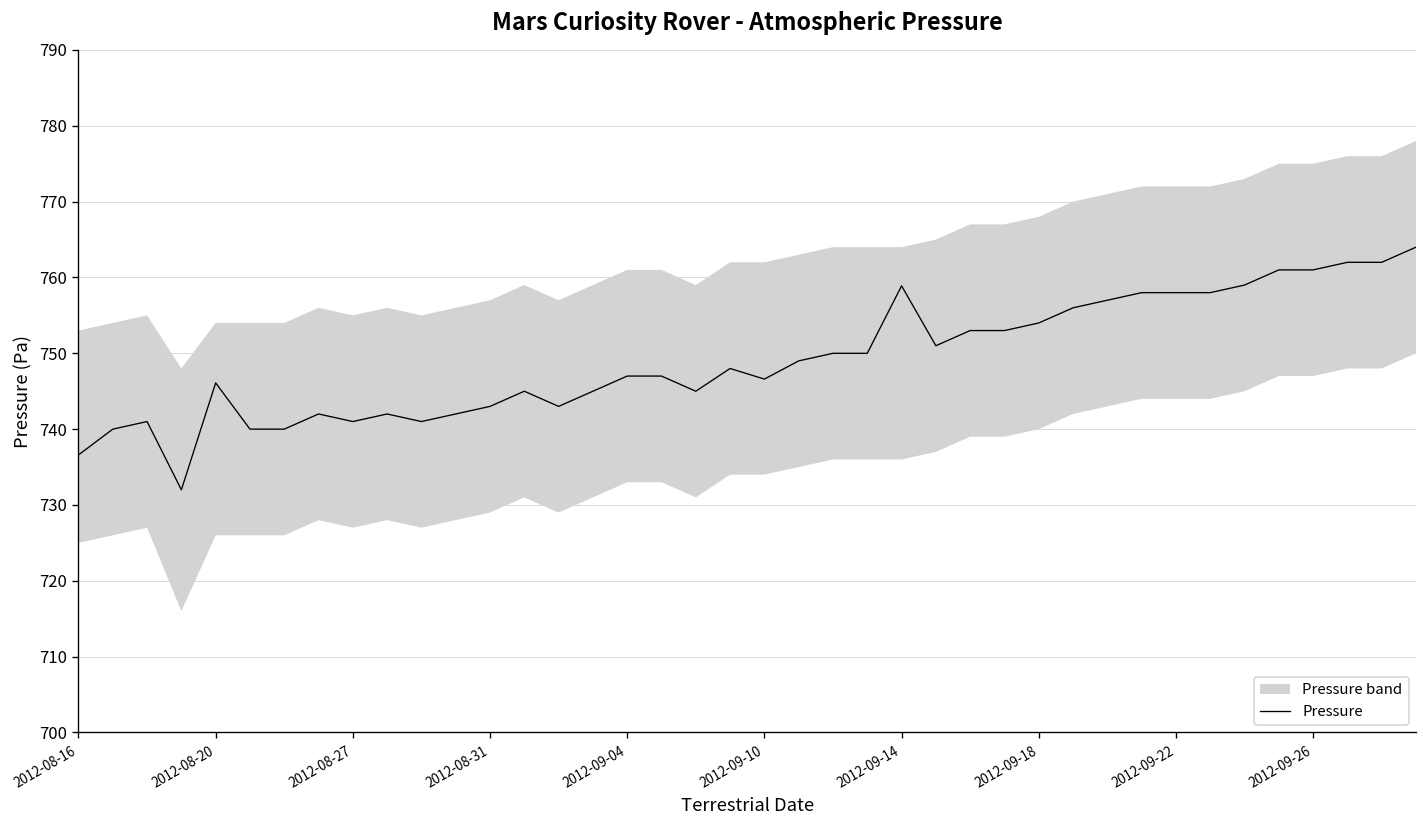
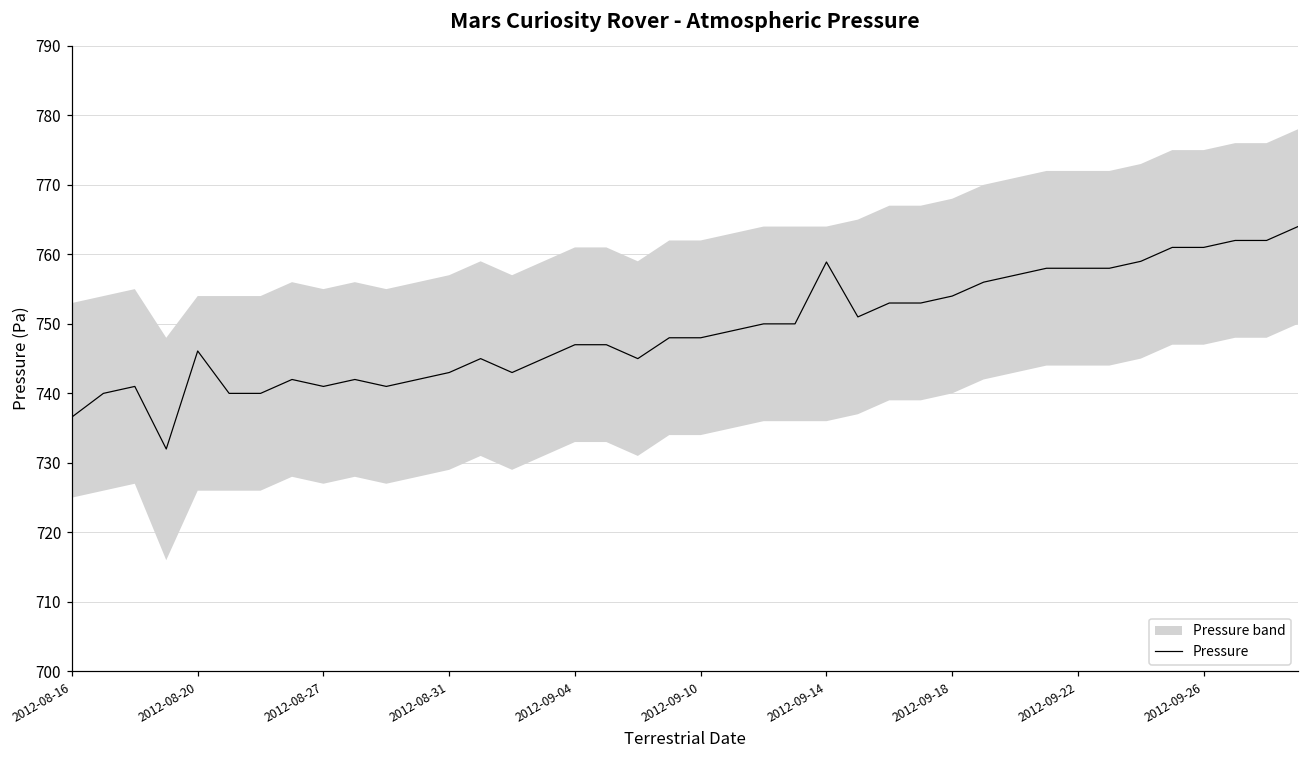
Pressure, 2012-09-10: 747 -> 748
